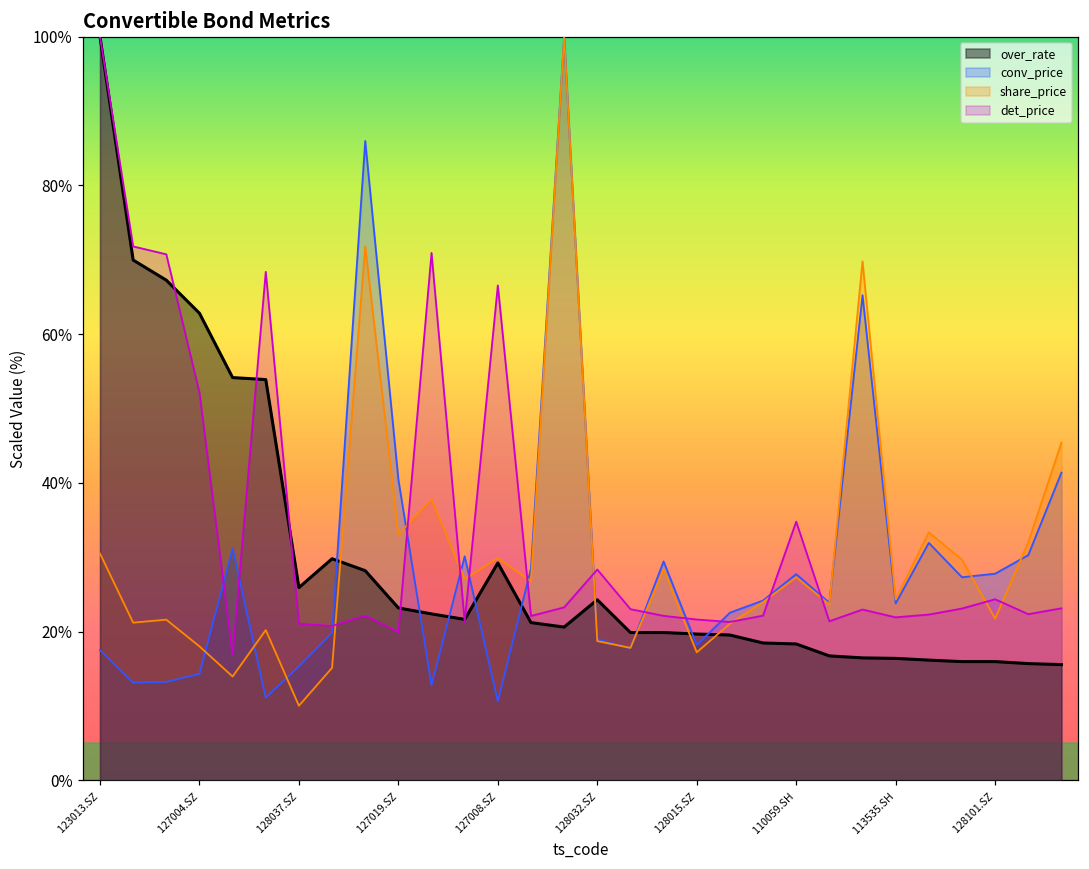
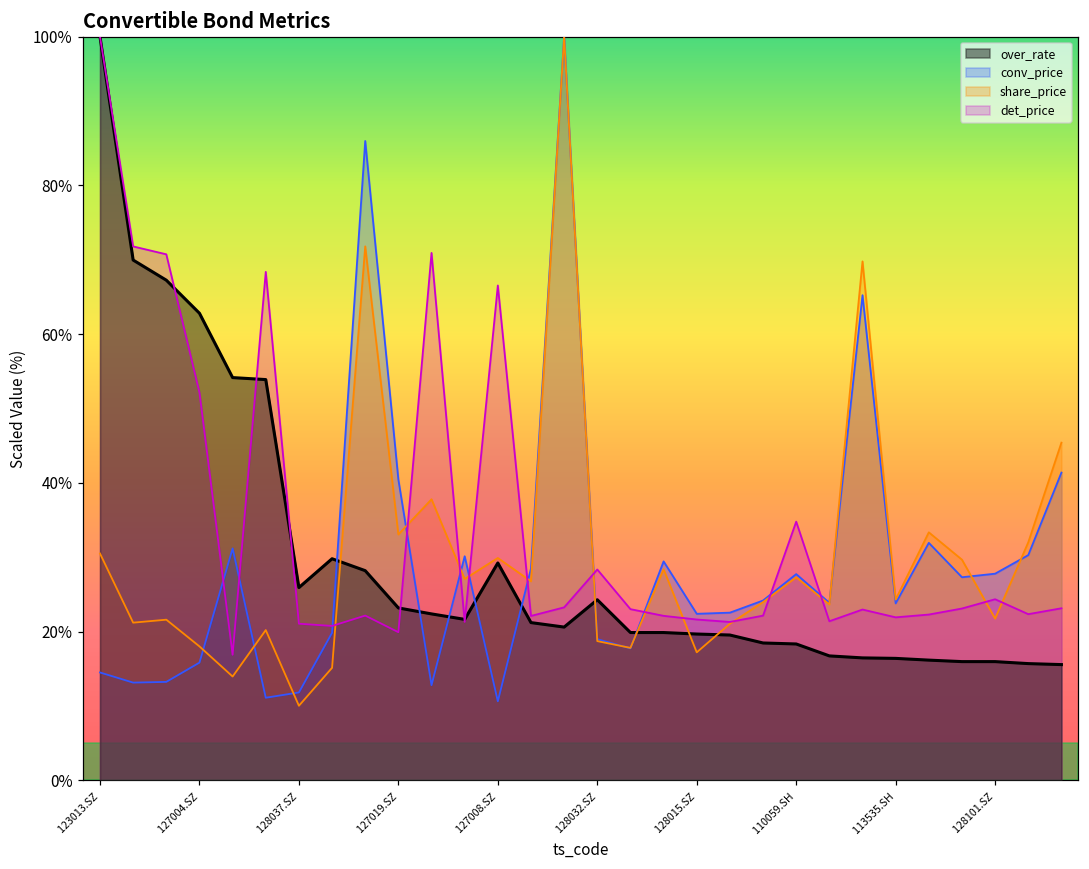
conv_price, 123013.SZ: 18% -> 15%
conv_price, 127004.SZ: 14% -> 16%
conv_price, 128037.SZ: 15% -> 12%
conv_price, 128015.SZ: 18% -> 22%
